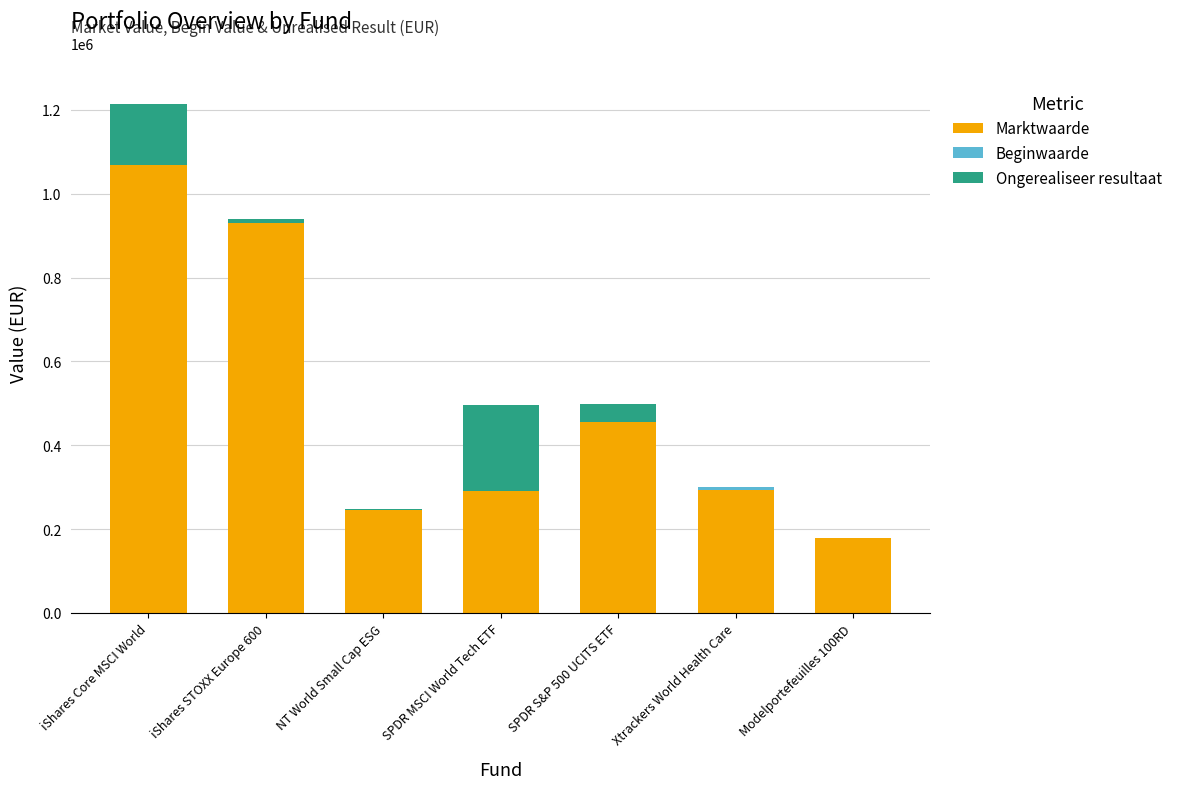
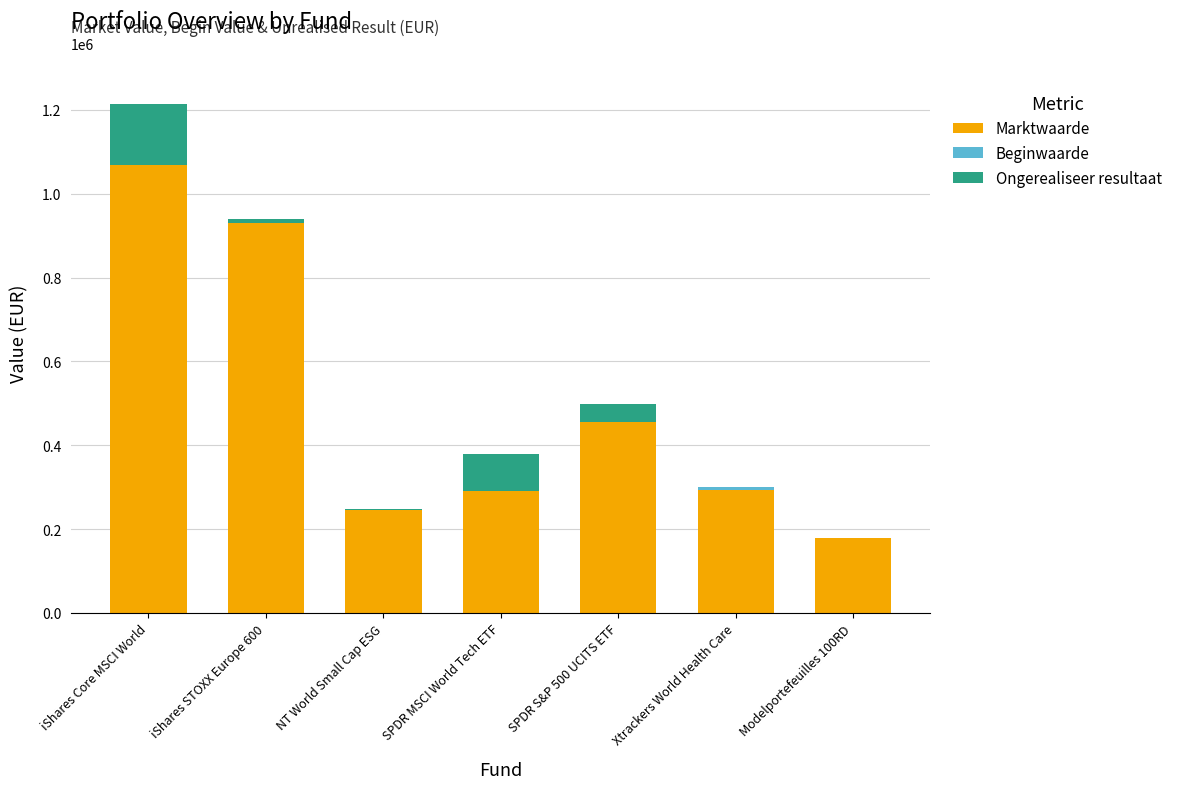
Ongerealiseer resultaat, SPDR MSCI World Tech ETF: 200000 -> 90000
